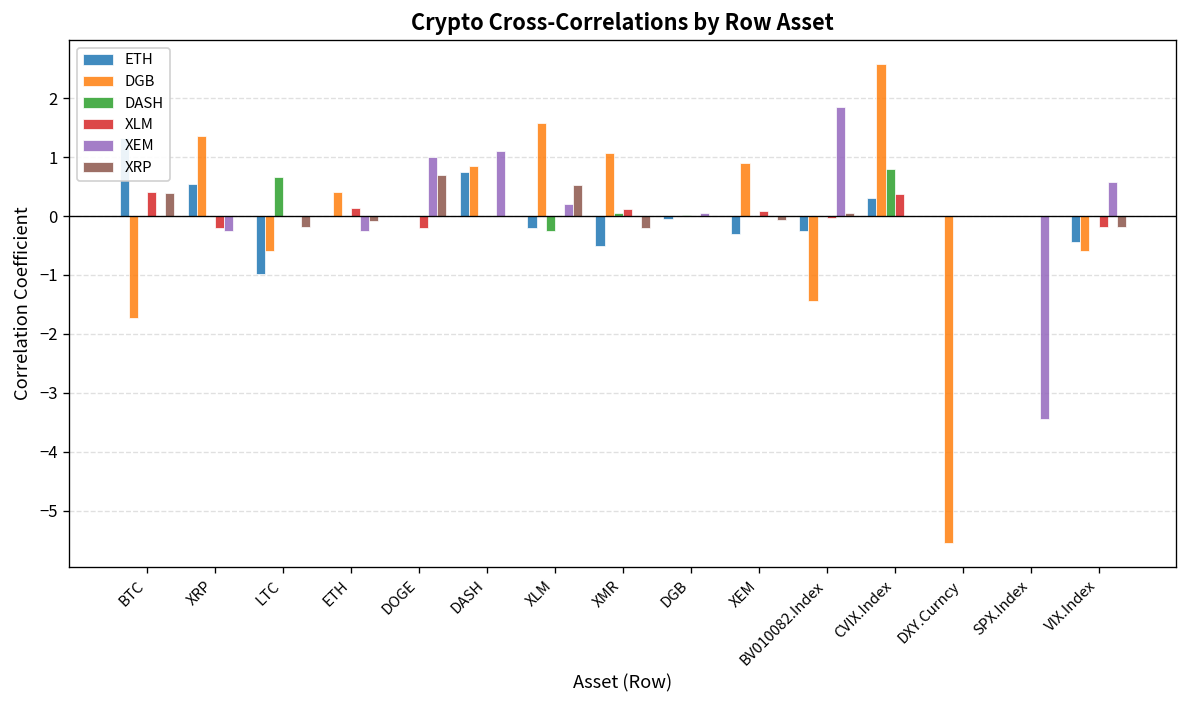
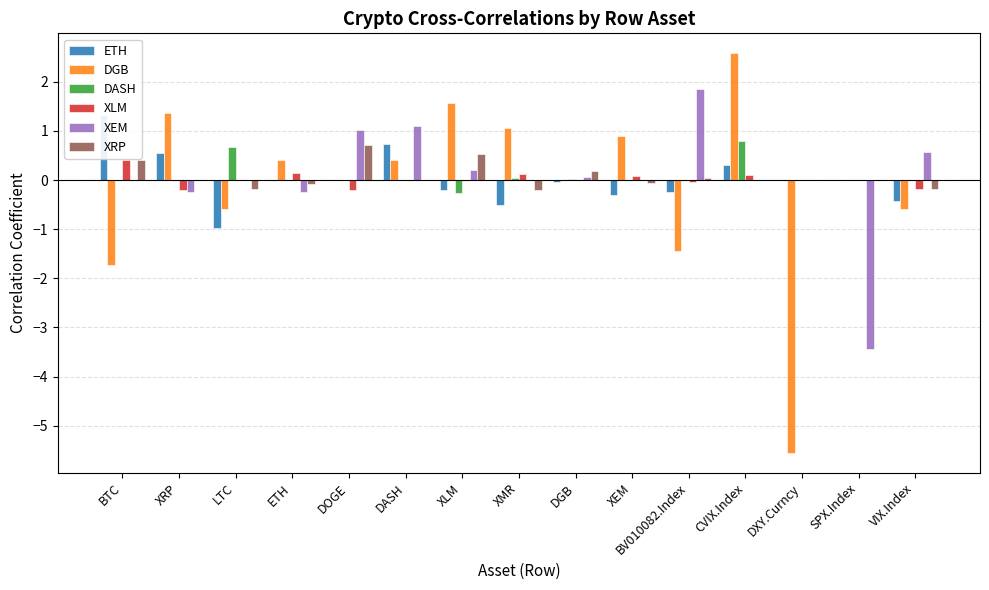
DGB, DASH: 0.8 -> 0.4
XRP, DGB: 0.0 -> 0.2
XLM, CVIX.Index: 0.4 -> 0.1
